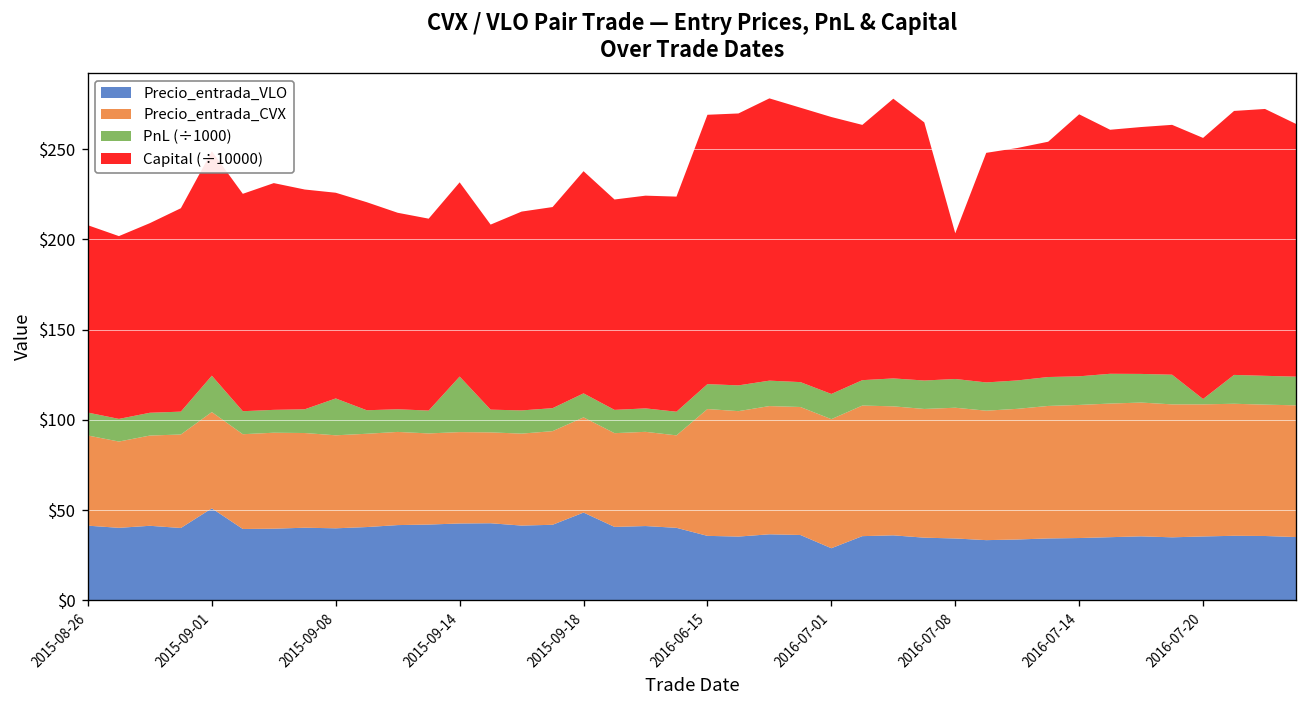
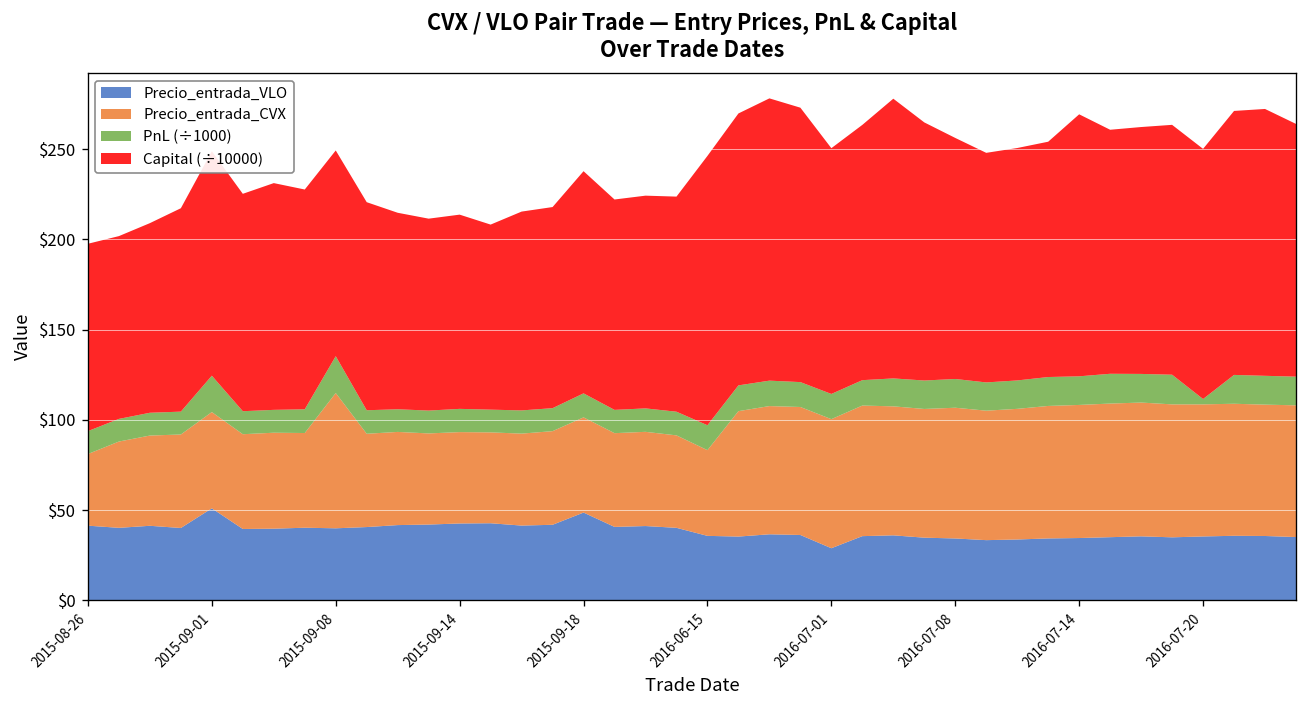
Precio_entrada_CVX, 2015-08-26: $50 -> $40
Precio_entrada_CVX, 2015-09-08: $52 -> $75
PnL (÷1000), 2015-09-14: $31 -> $13
Precio_entrada_CVX, 2016-06-15: $70 -> $47
Capital (÷10000), 2016-07-01: $153 -> $136
Capital (÷10000), 2016-07-08: $81 -> $134
Capital (÷10000), 2016-07-20: $145 -> $139
